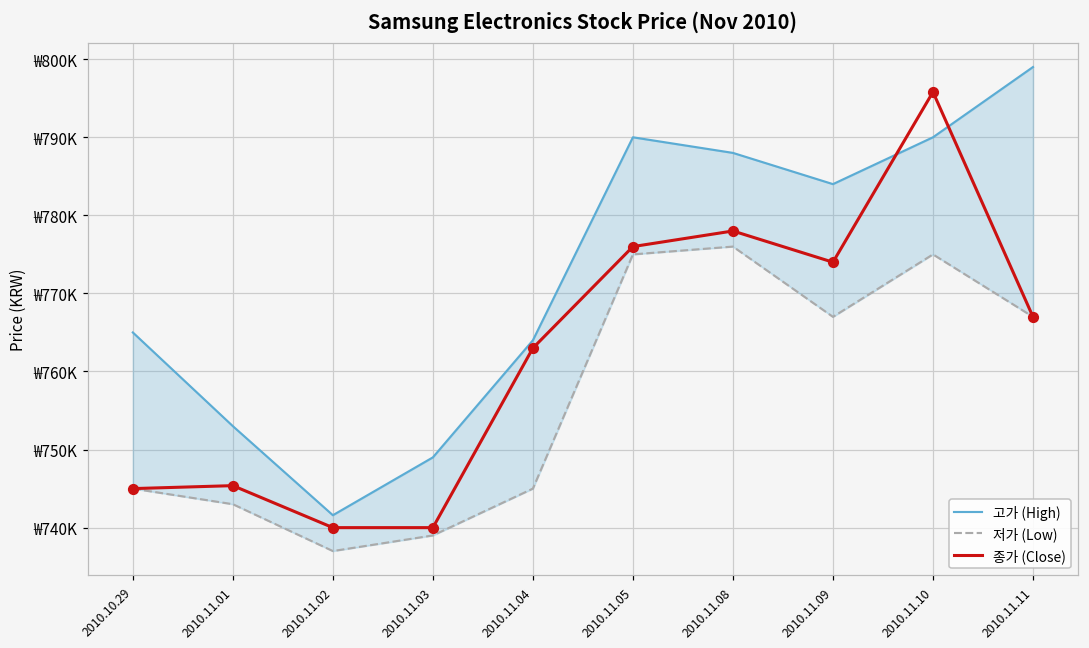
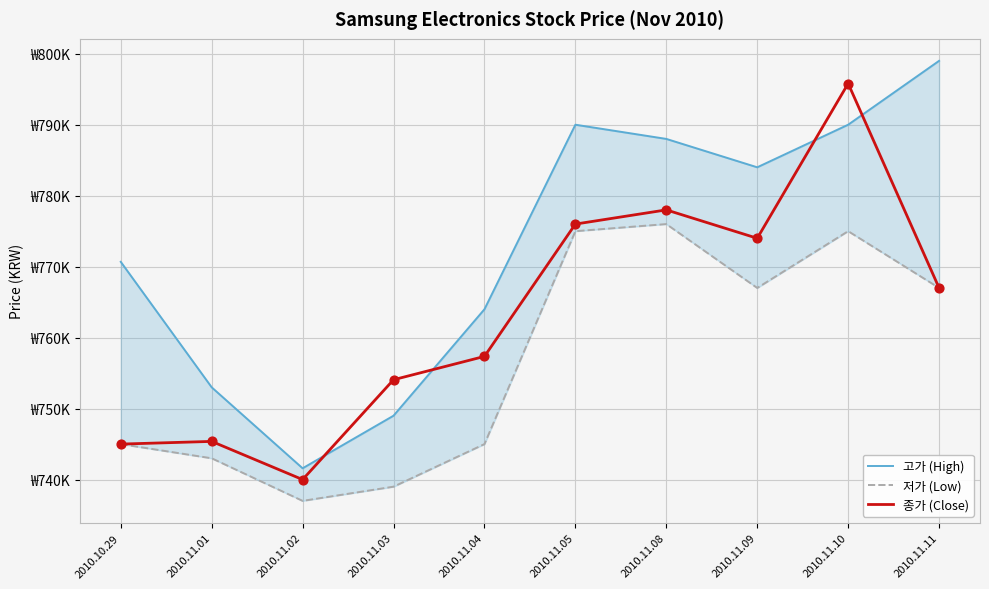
고가 (High), 2010.10.29: ₩765000 -> ₩771000
종가 (Close), 2010.11.03: ₩740000 -> ₩754000
종가 (Close), 2010.11.04: ₩763000 -> ₩757000
